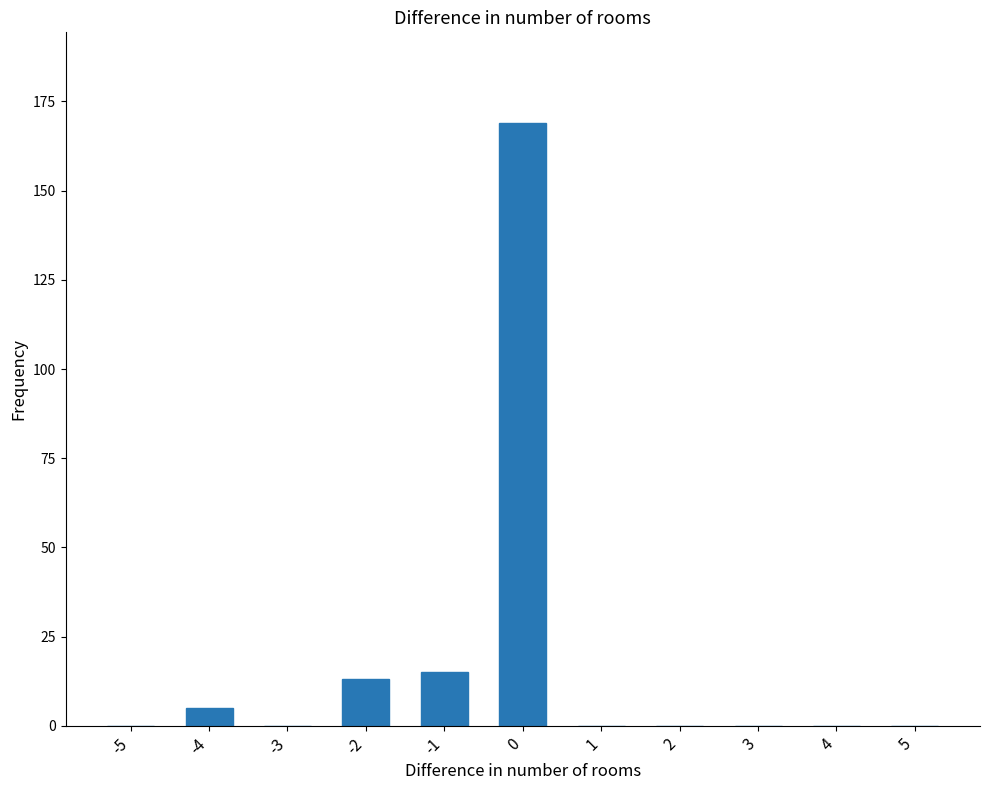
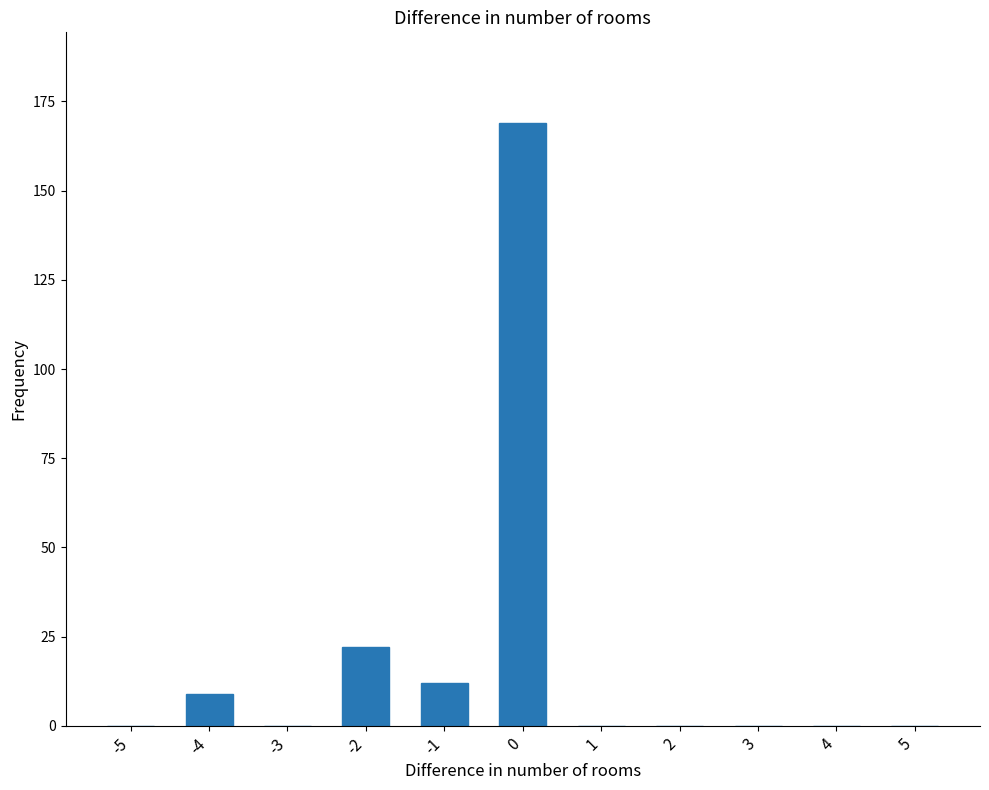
-4: 5 -> 9
-2: 13 -> 22
-1: 15 -> 12
